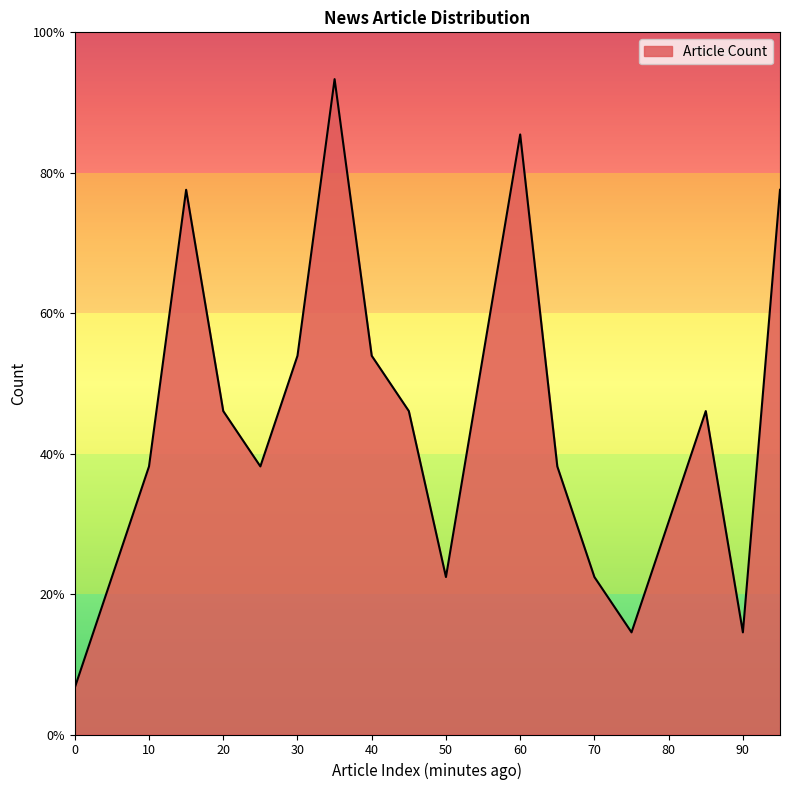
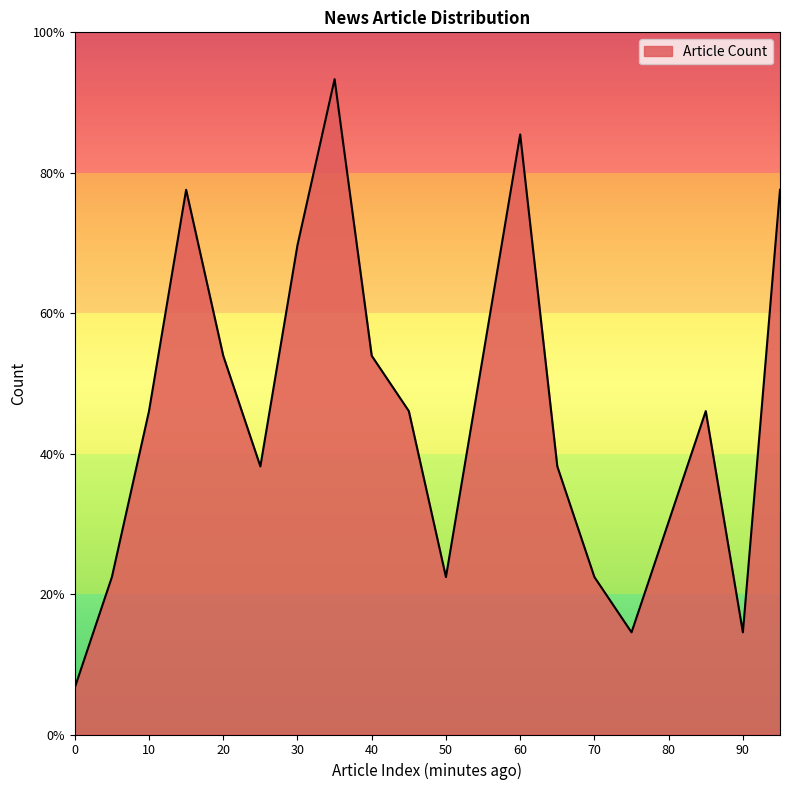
10: 38% -> 46%
20: 46% -> 54%
30: 54% -> 70%
